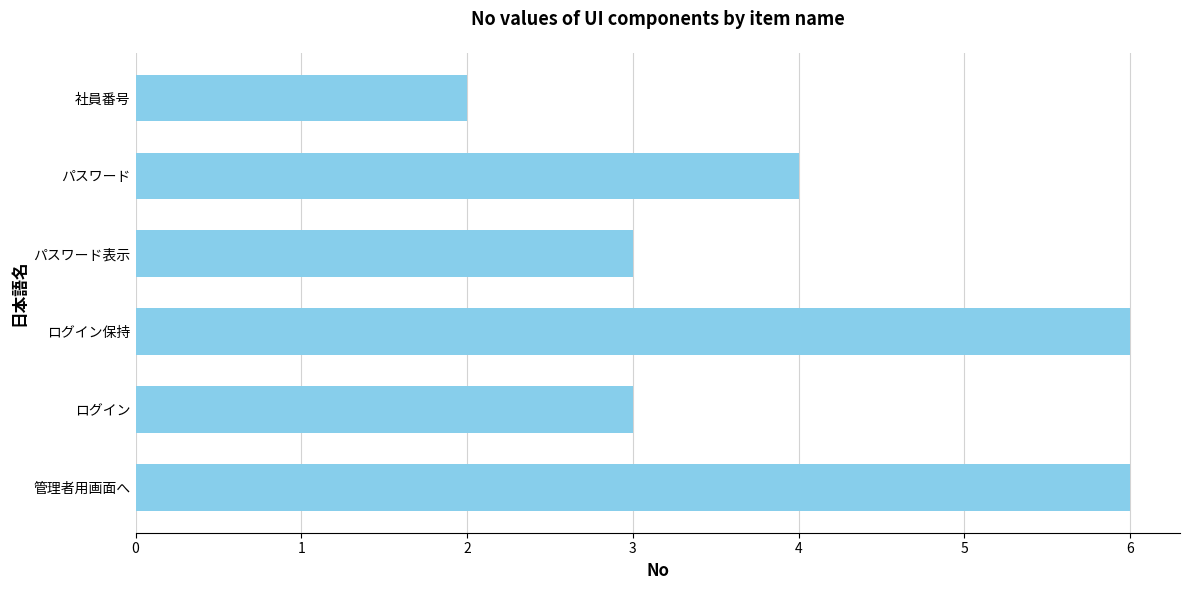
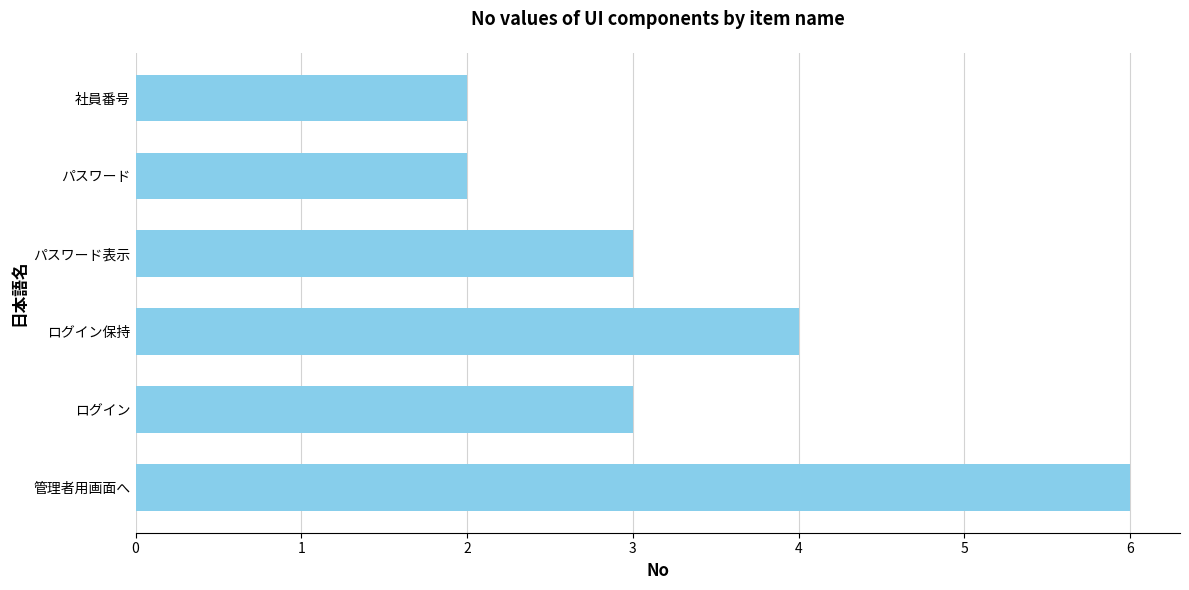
パスワード: 4 -> 2
ログイン保持: 6 -> 4
